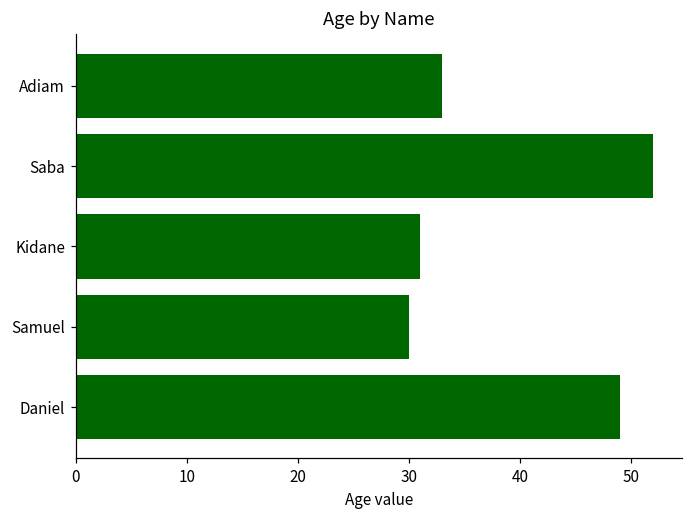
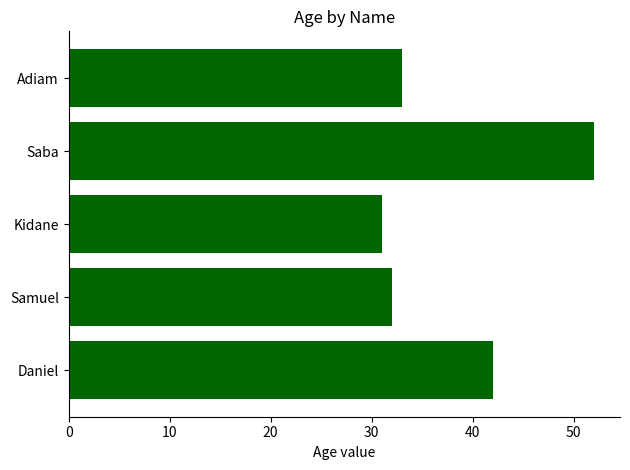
Samuel: 30 -> 32
Daniel: 49 -> 42
